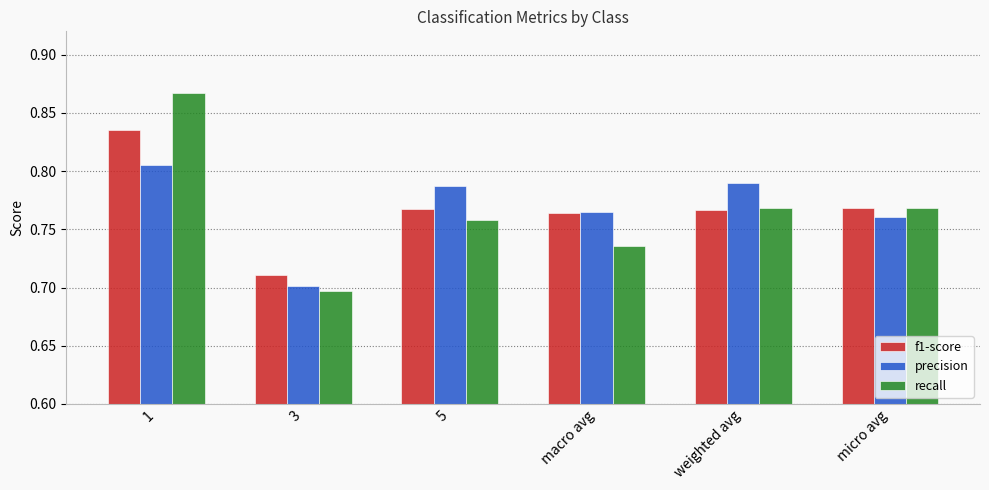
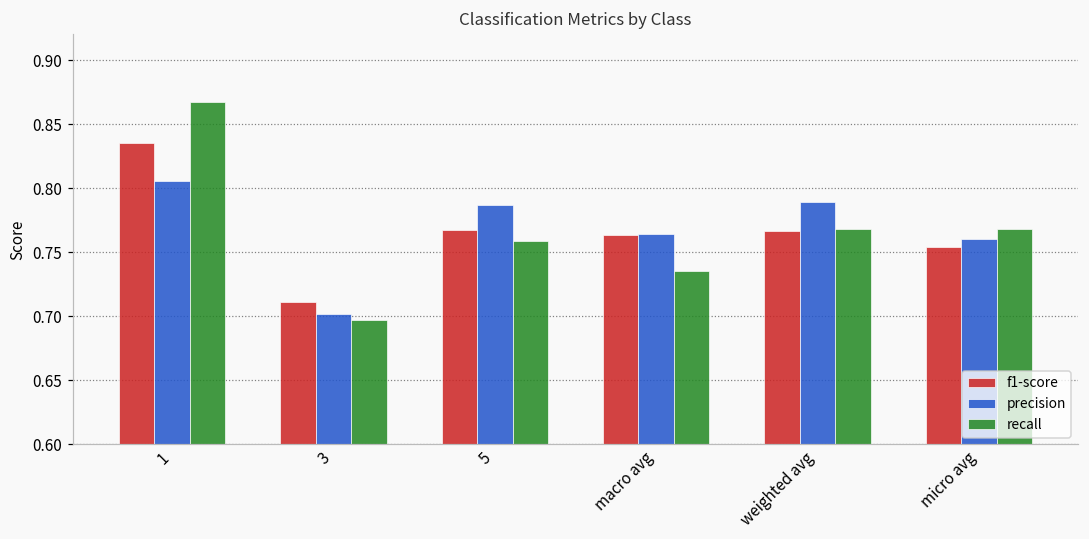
f1-score, micro avg: 0.768 -> 0.754
